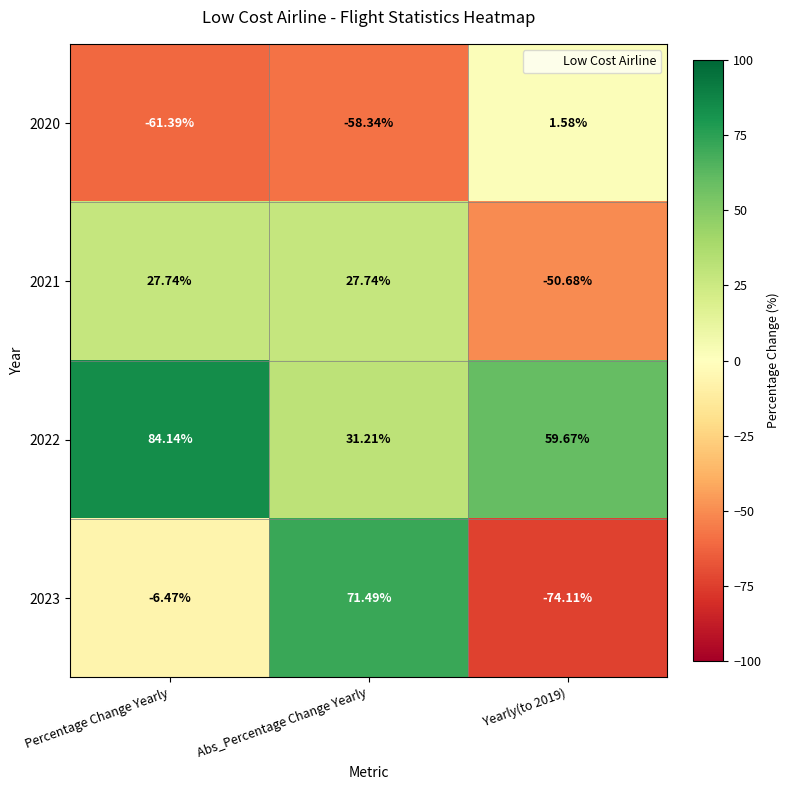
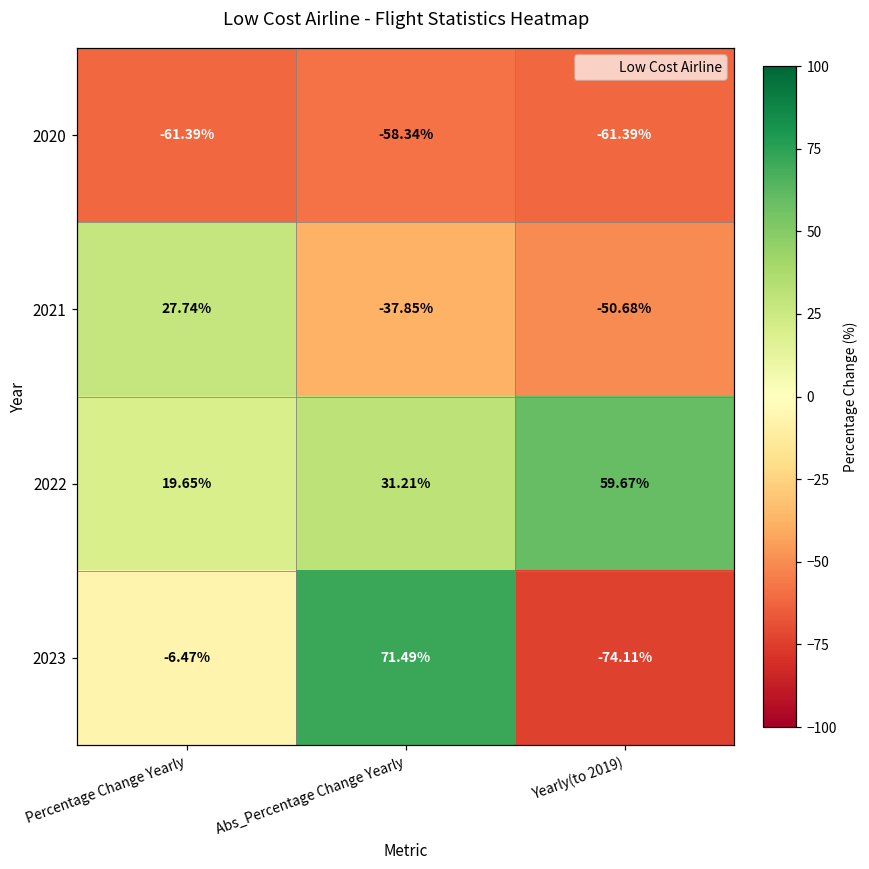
2020, Yearly(to 2019): 1.58% -> -61.39%
2021, Abs_Percentage Change Yearly: 27.74% -> -37.85%
2022, Percentage Change Yearly: 84.14% -> 19.65%
